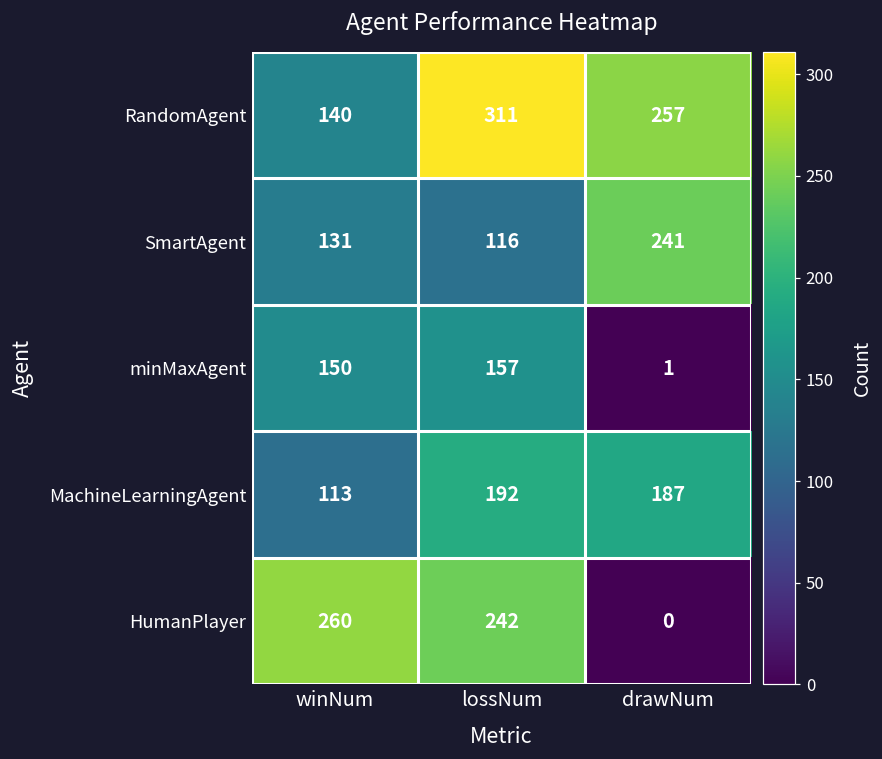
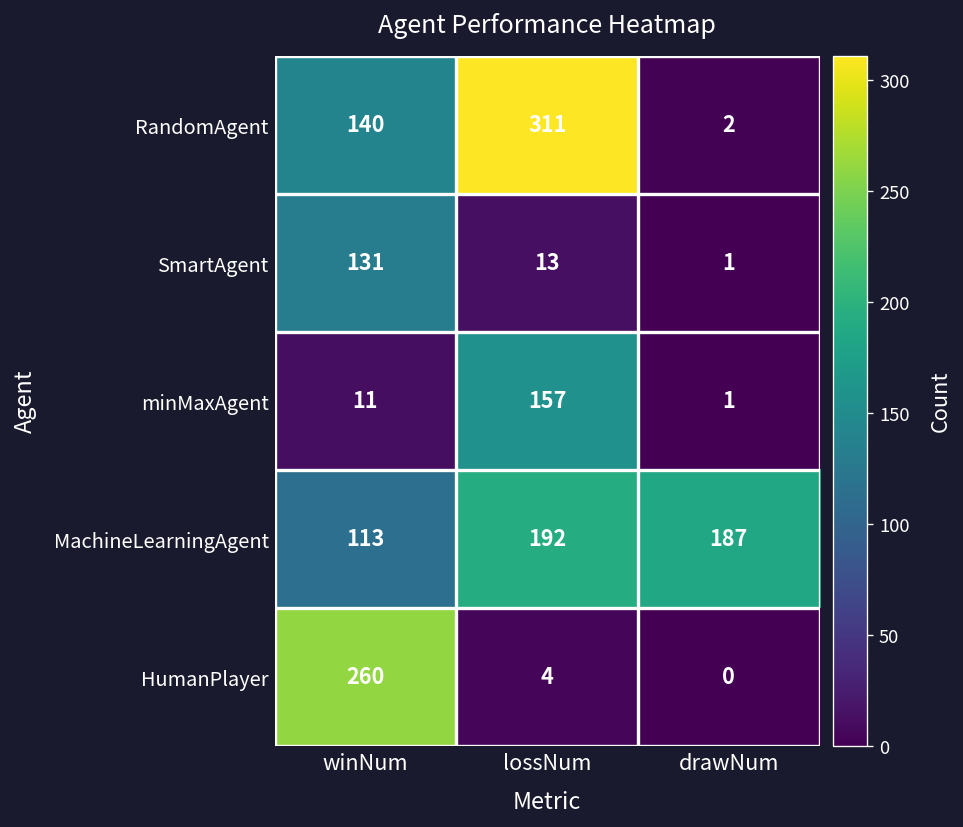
RandomAgent, drawNum: 257 -> 2
SmartAgent, lossNum: 116 -> 13
SmartAgent, drawNum: 241 -> 1
minMaxAgent, winNum: 150 -> 11
HumanPlayer, lossNum: 242 -> 4
